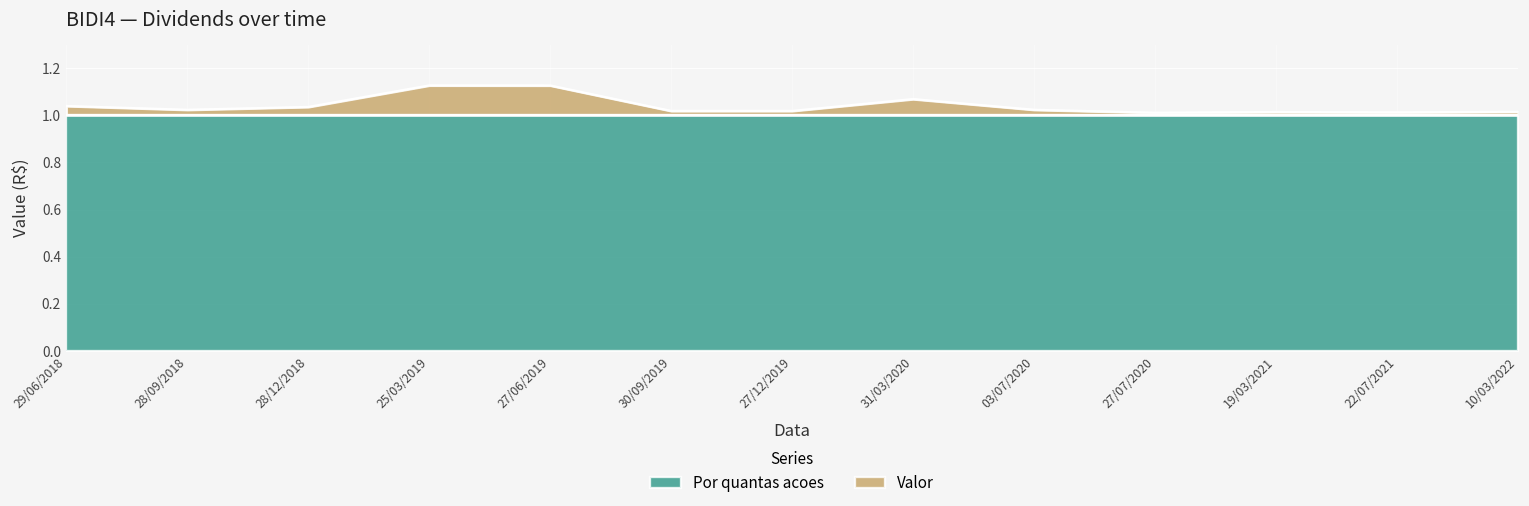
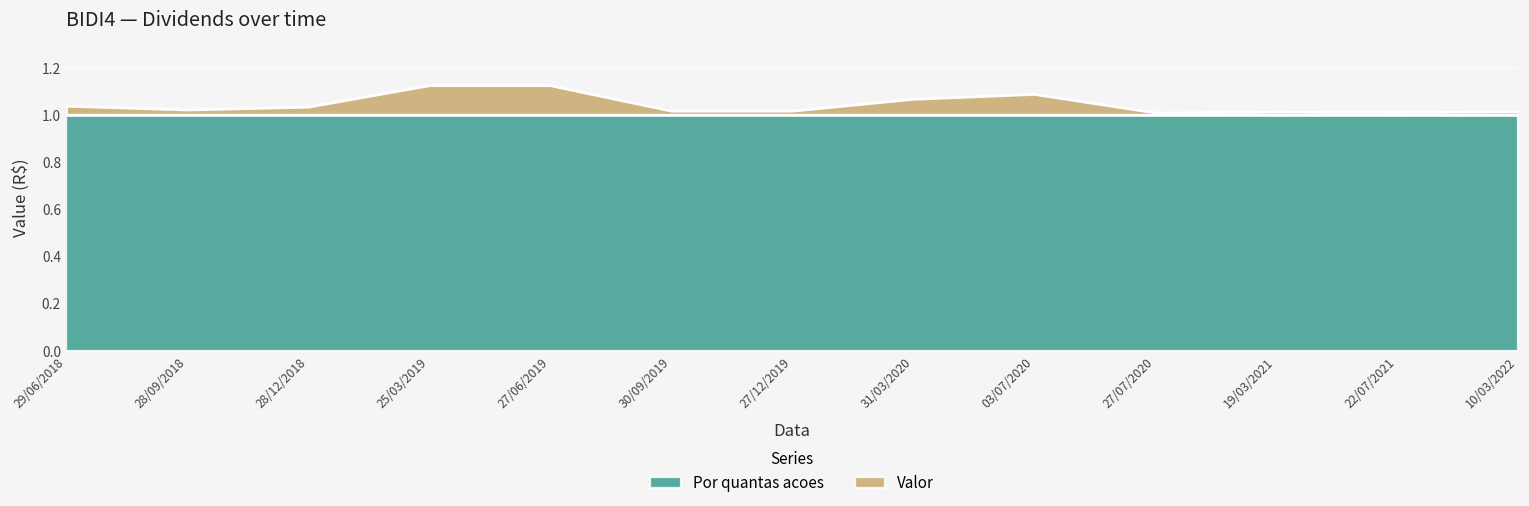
Valor, 03/07/2020: 1.02 -> 1.09
